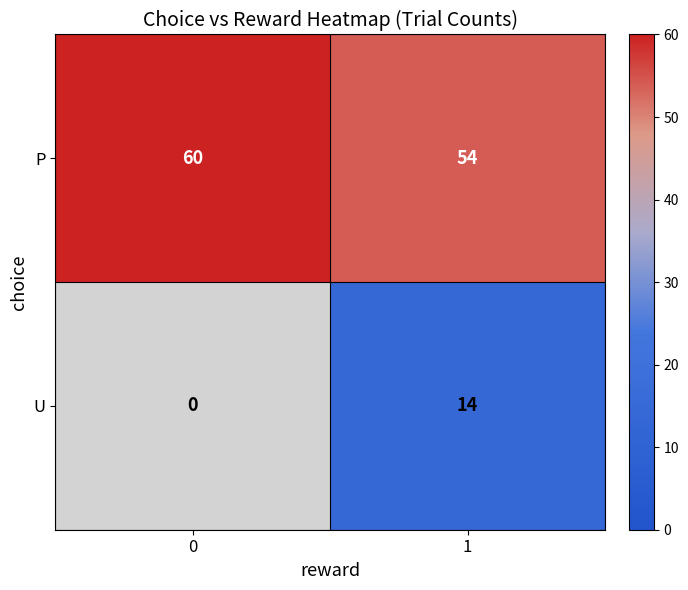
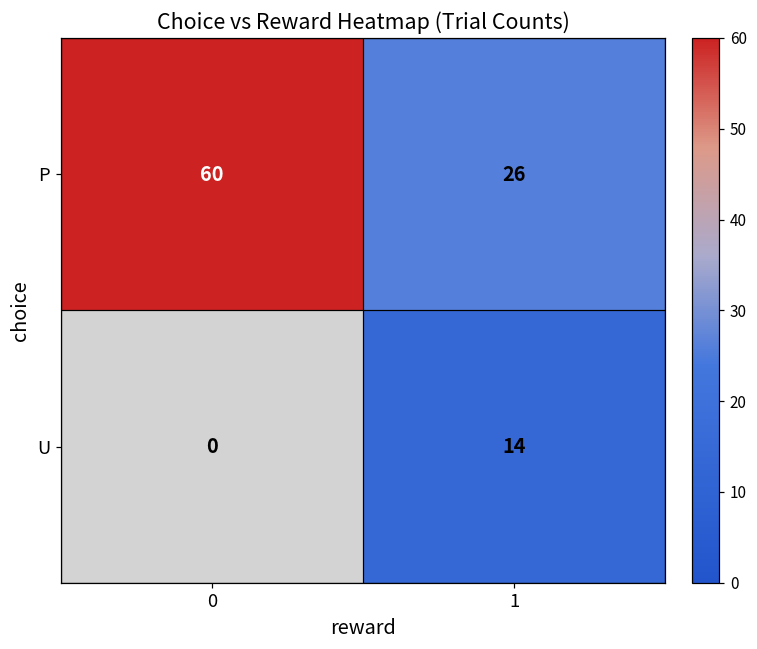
P, 1: 54 -> 26
